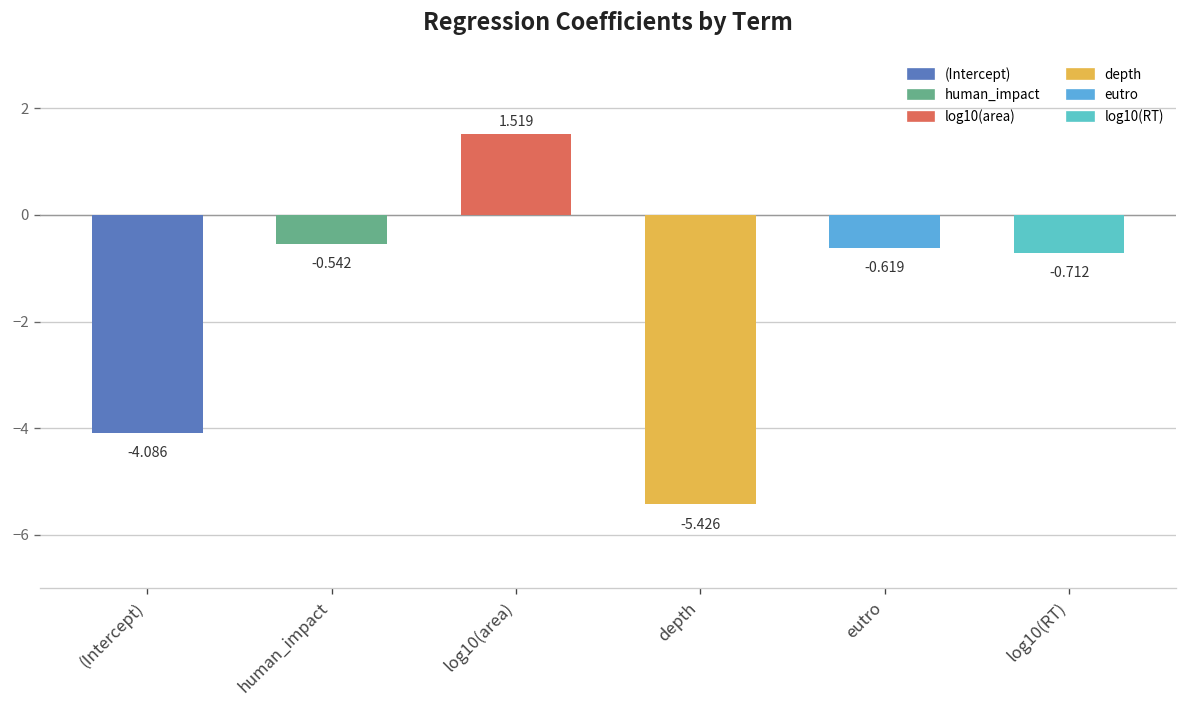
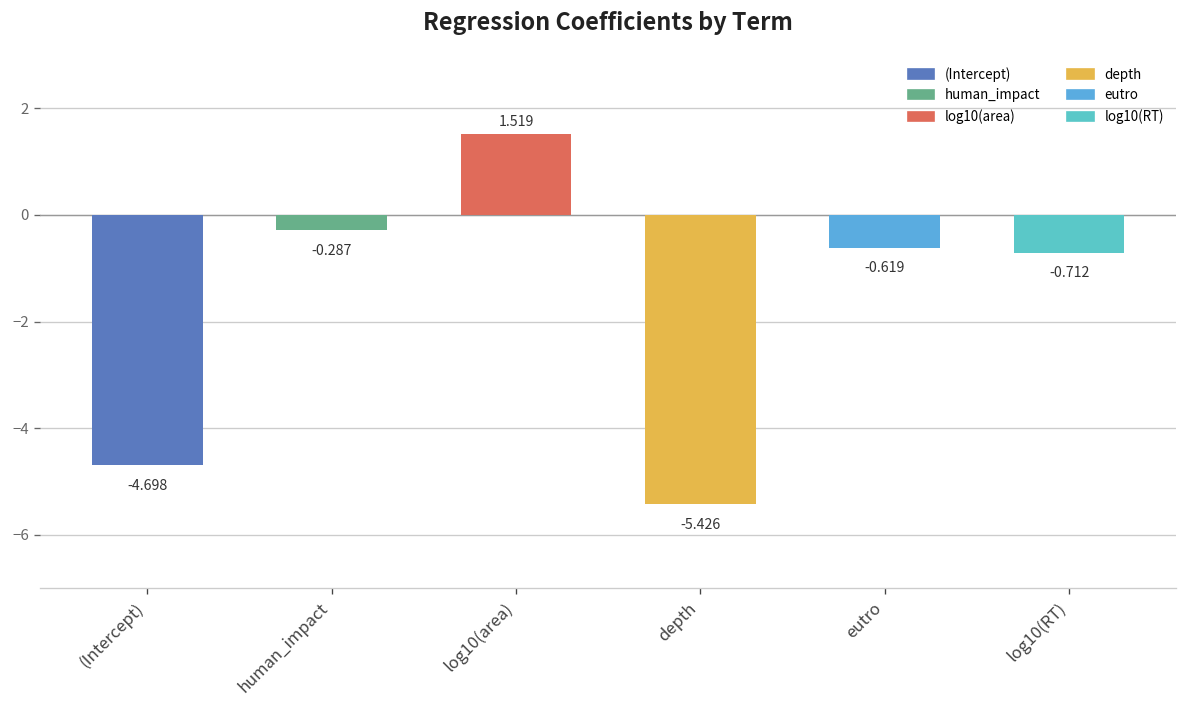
(Intercept): -4.086 -> -4.698
human_impact: -0.542 -> -0.287
